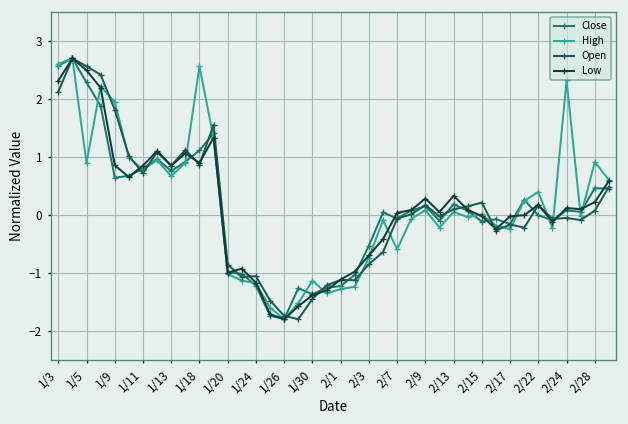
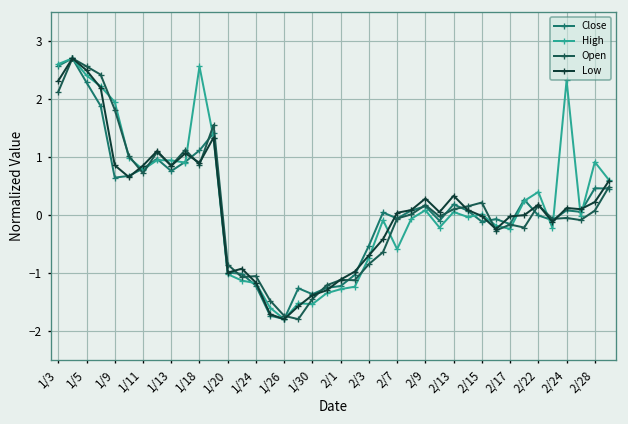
High, 1/5: 0.9 -> 2.4
High, 1/13: 0.7 -> 0.9
High, 1/30: -1.1 -> -1.5
